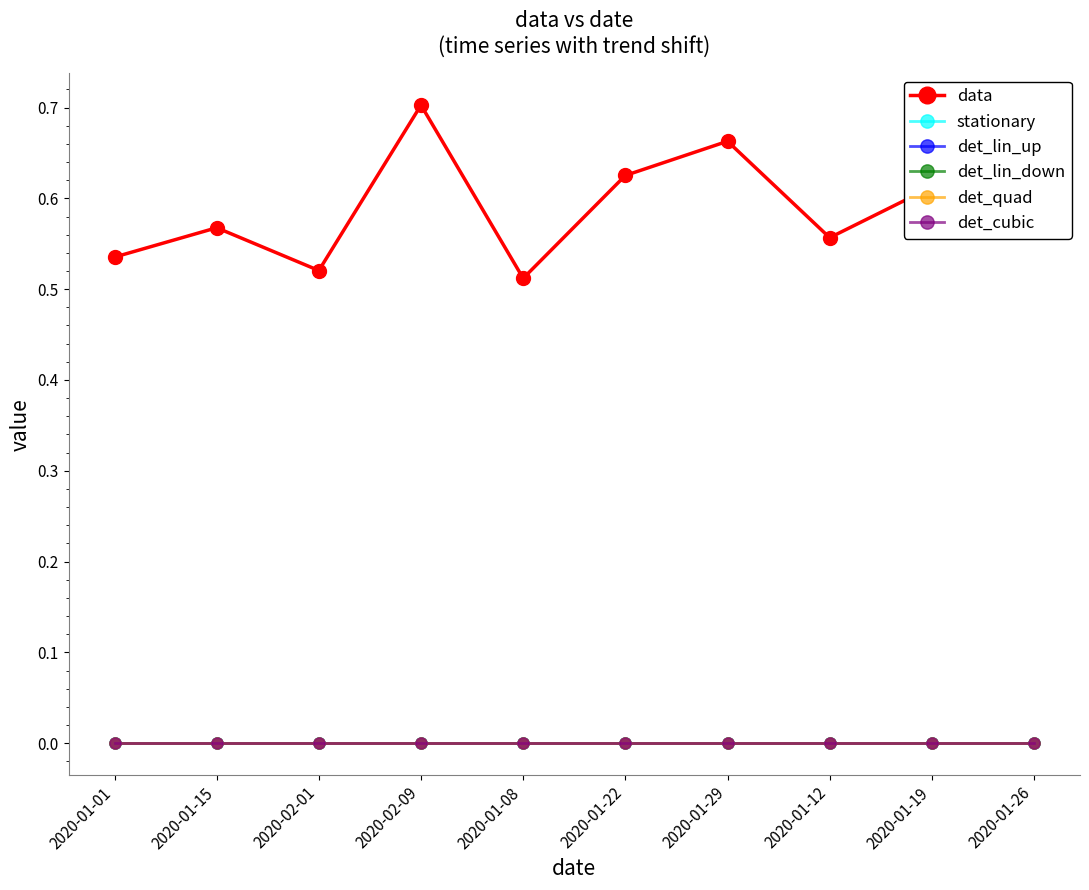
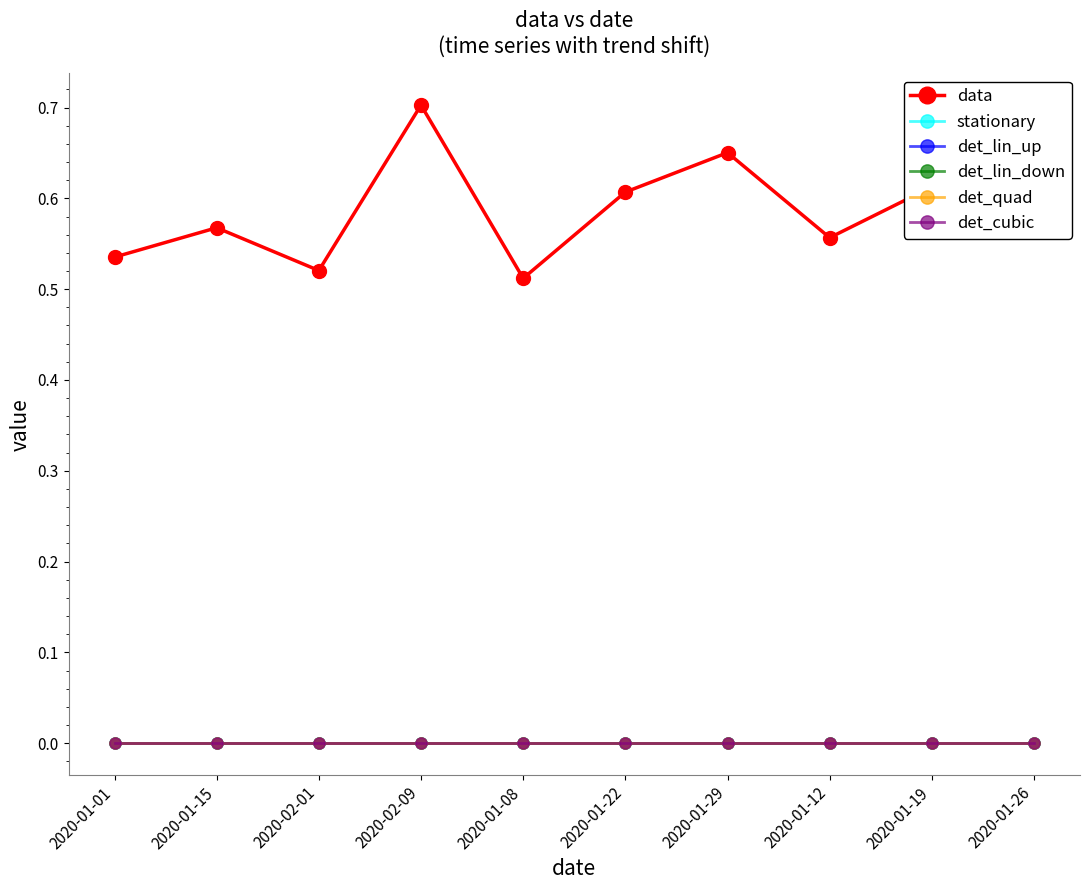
data, 2020-01-22: 0.63 -> 0.61
data, 2020-01-29: 0.66 -> 0.65
